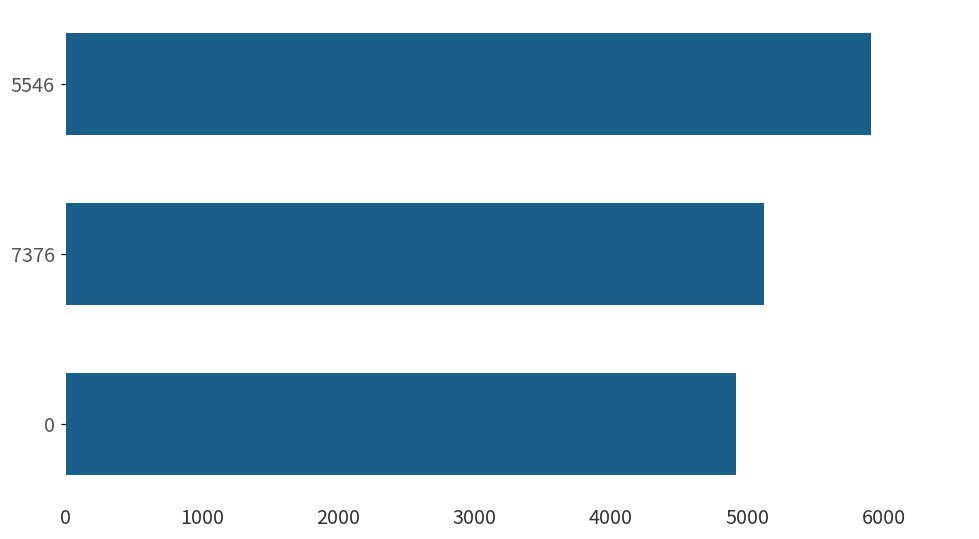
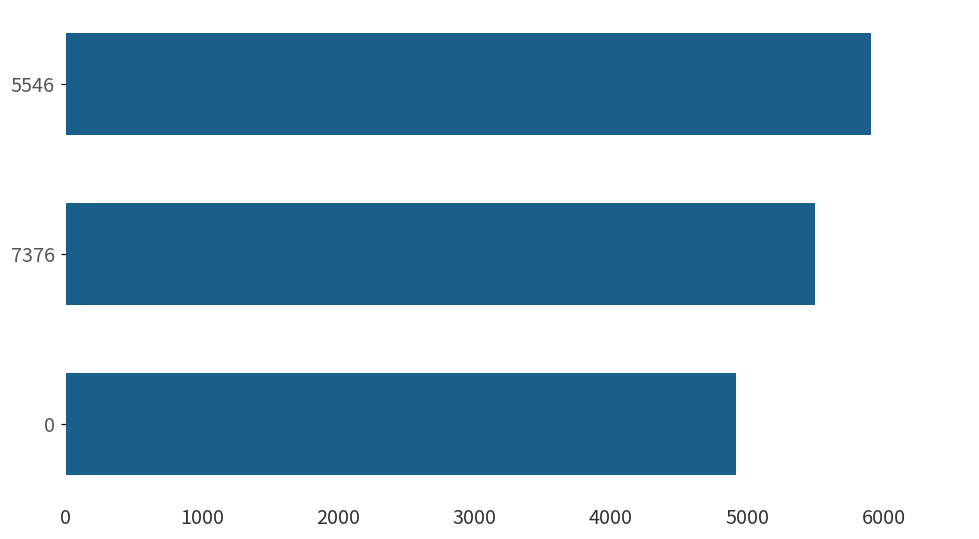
7376: 5120 -> 5500
